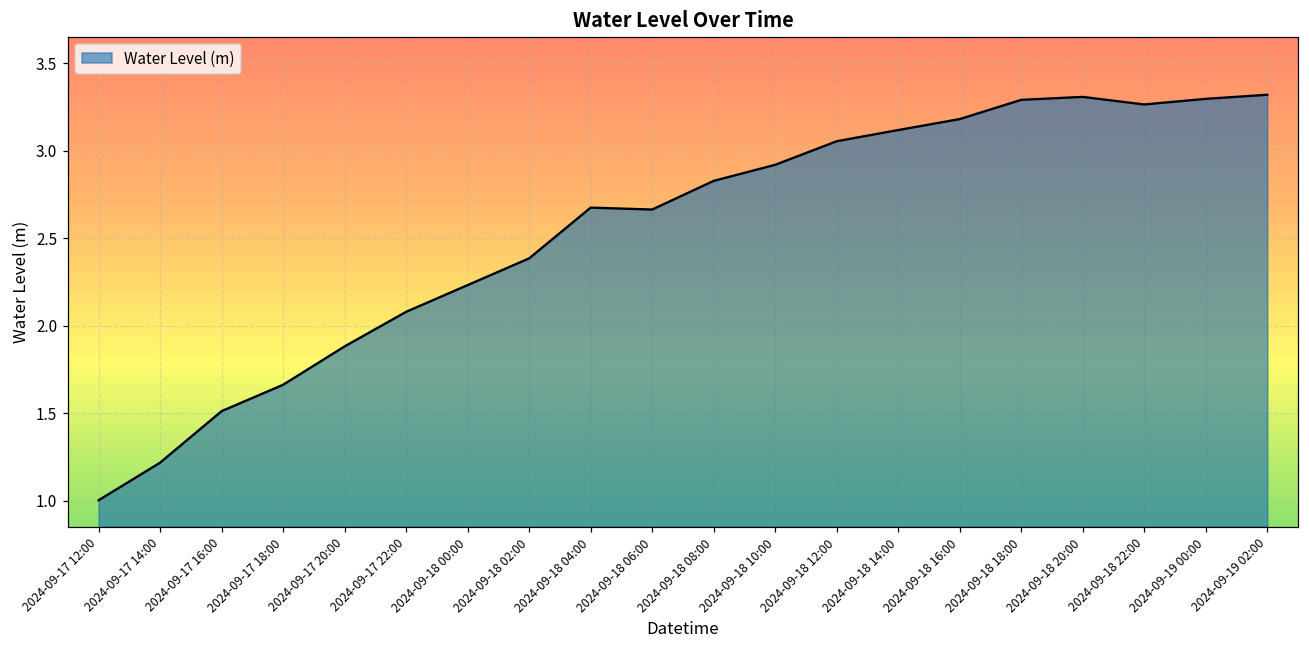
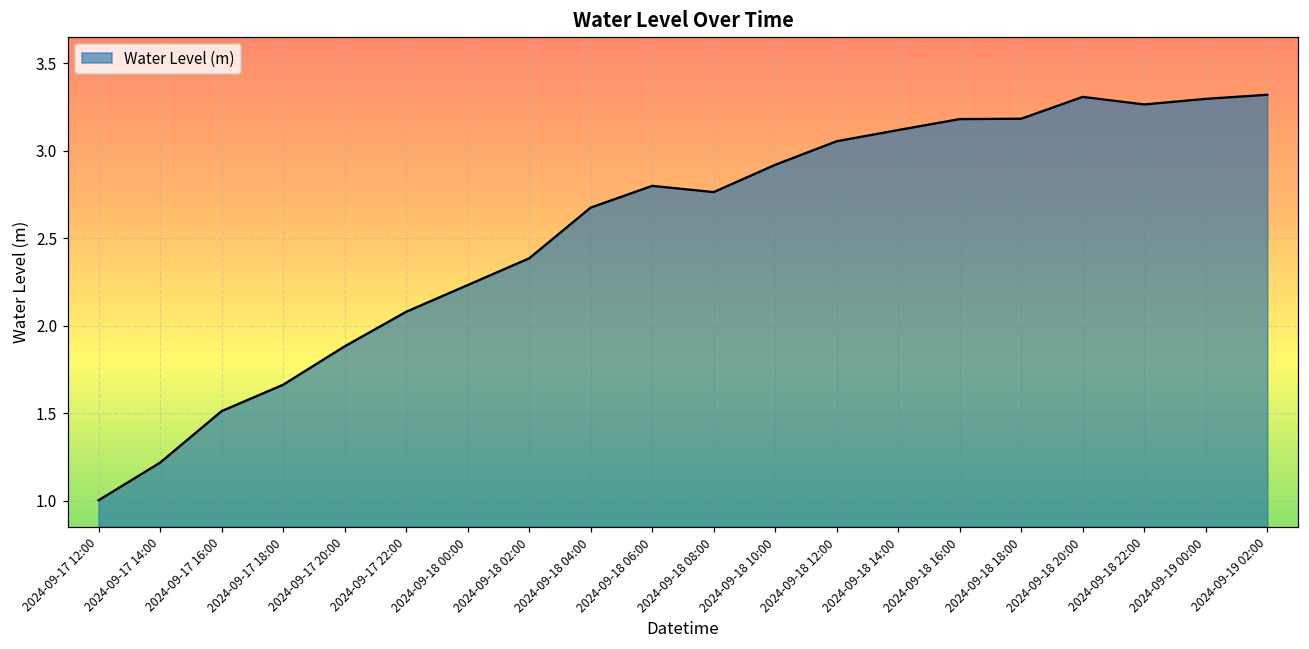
2024-09-18 06:00: 2.66 -> 2.80
2024-09-18 08:00: 2.83 -> 2.76
2024-09-18 18:00: 3.29 -> 3.18
